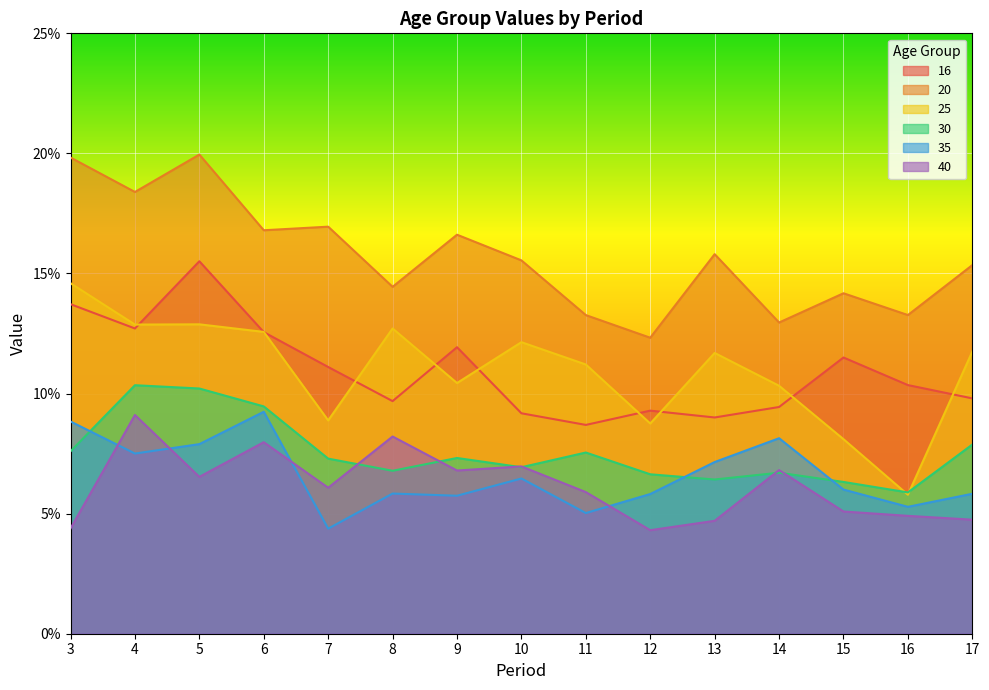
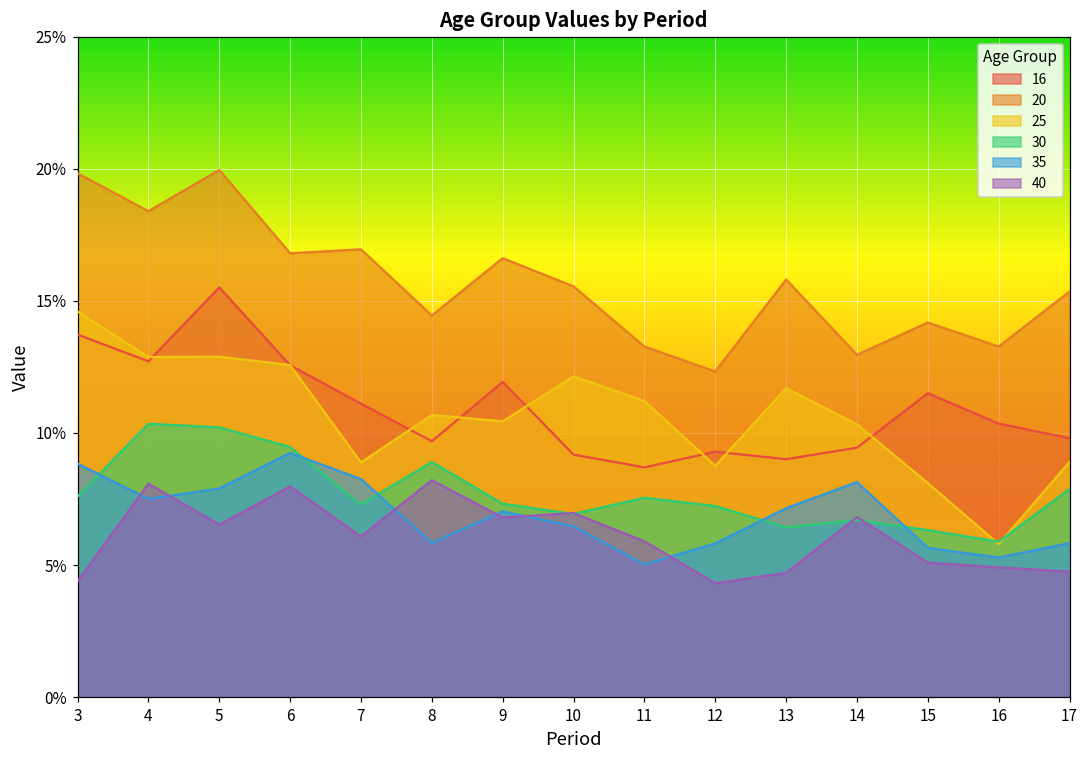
40, 4: 9.1% -> 8.1%
35, 7: 4.4% -> 8.3%
25, 8: 12.7% -> 10.7%
30, 8: 6.8% -> 8.9%
35, 9: 5.7% -> 7.0%
30, 12: 6.6% -> 7.2%
35, 15: 6.0% -> 5.6%
25, 17: 11.8% -> 8.9%
